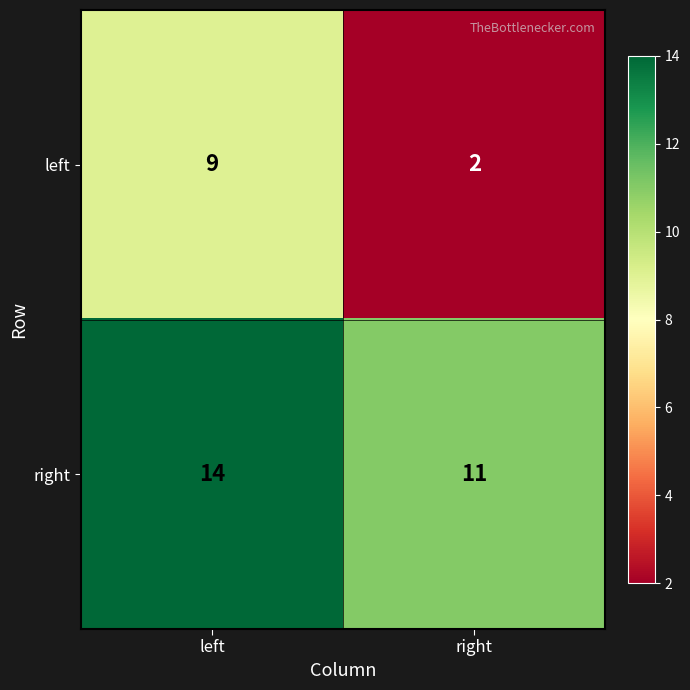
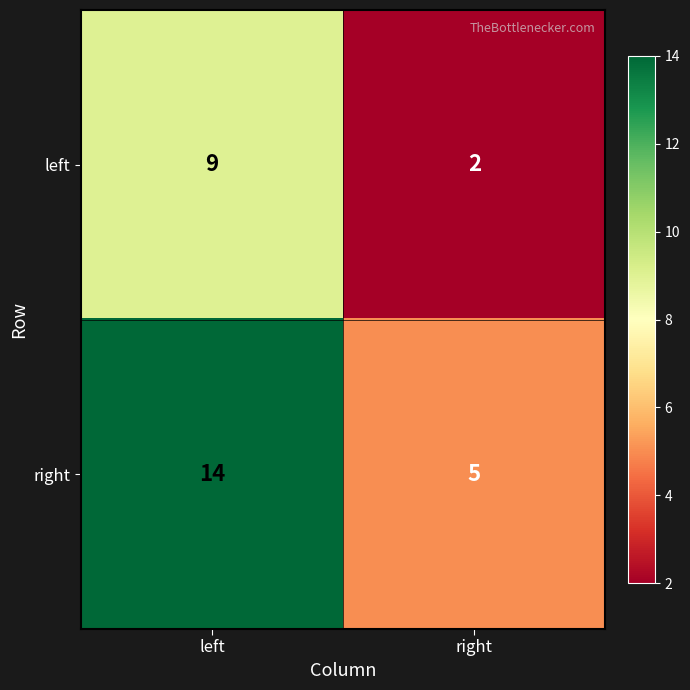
right, right: 11 -> 5
